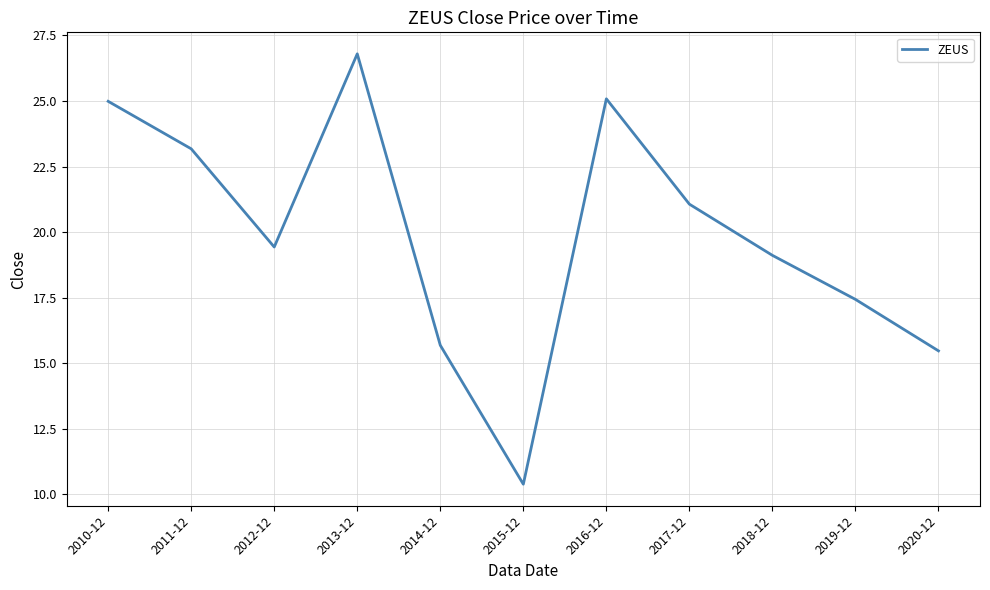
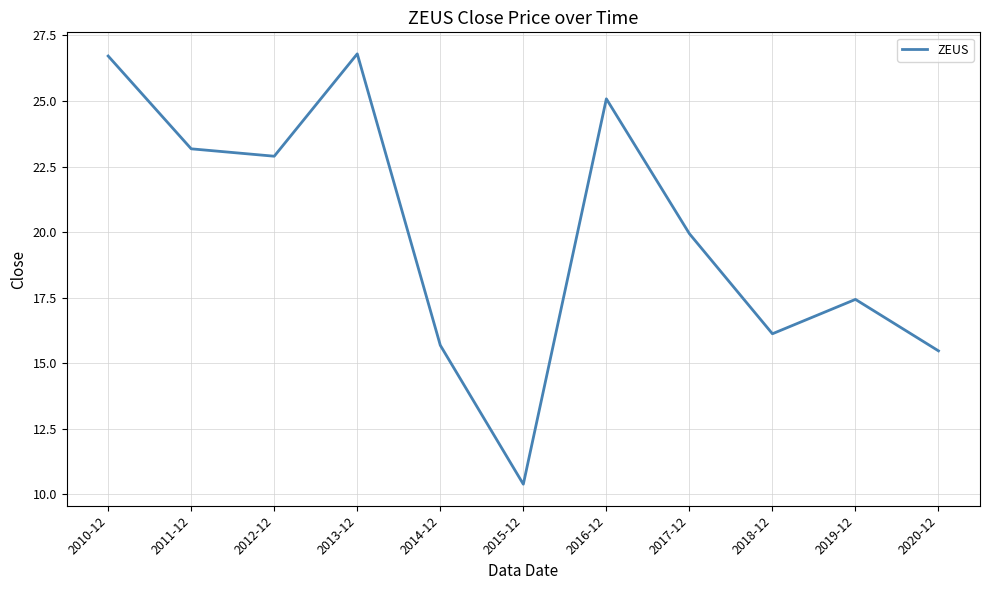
2010-12: 25.0 -> 26.7
2012-12: 19.4 -> 22.9
2017-12: 21.1 -> 19.9
2018-12: 19.1 -> 16.1
